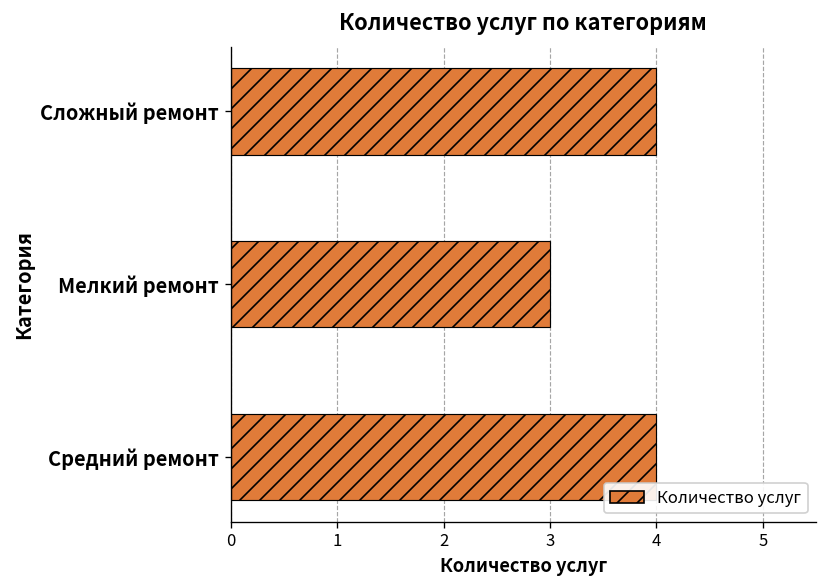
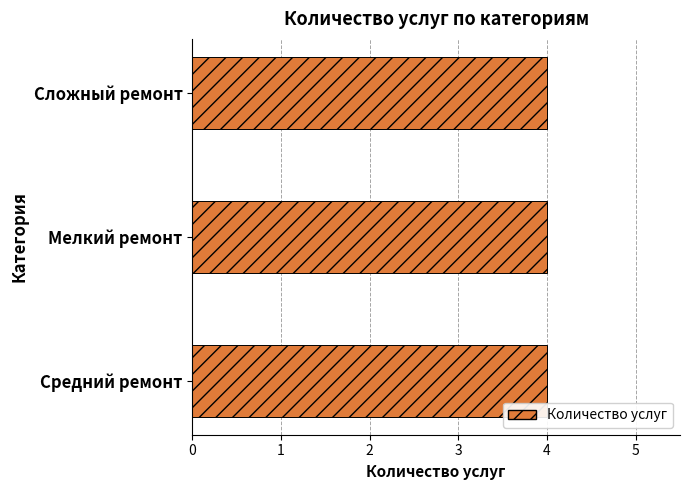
Мелкий ремонт: 3 -> 4
